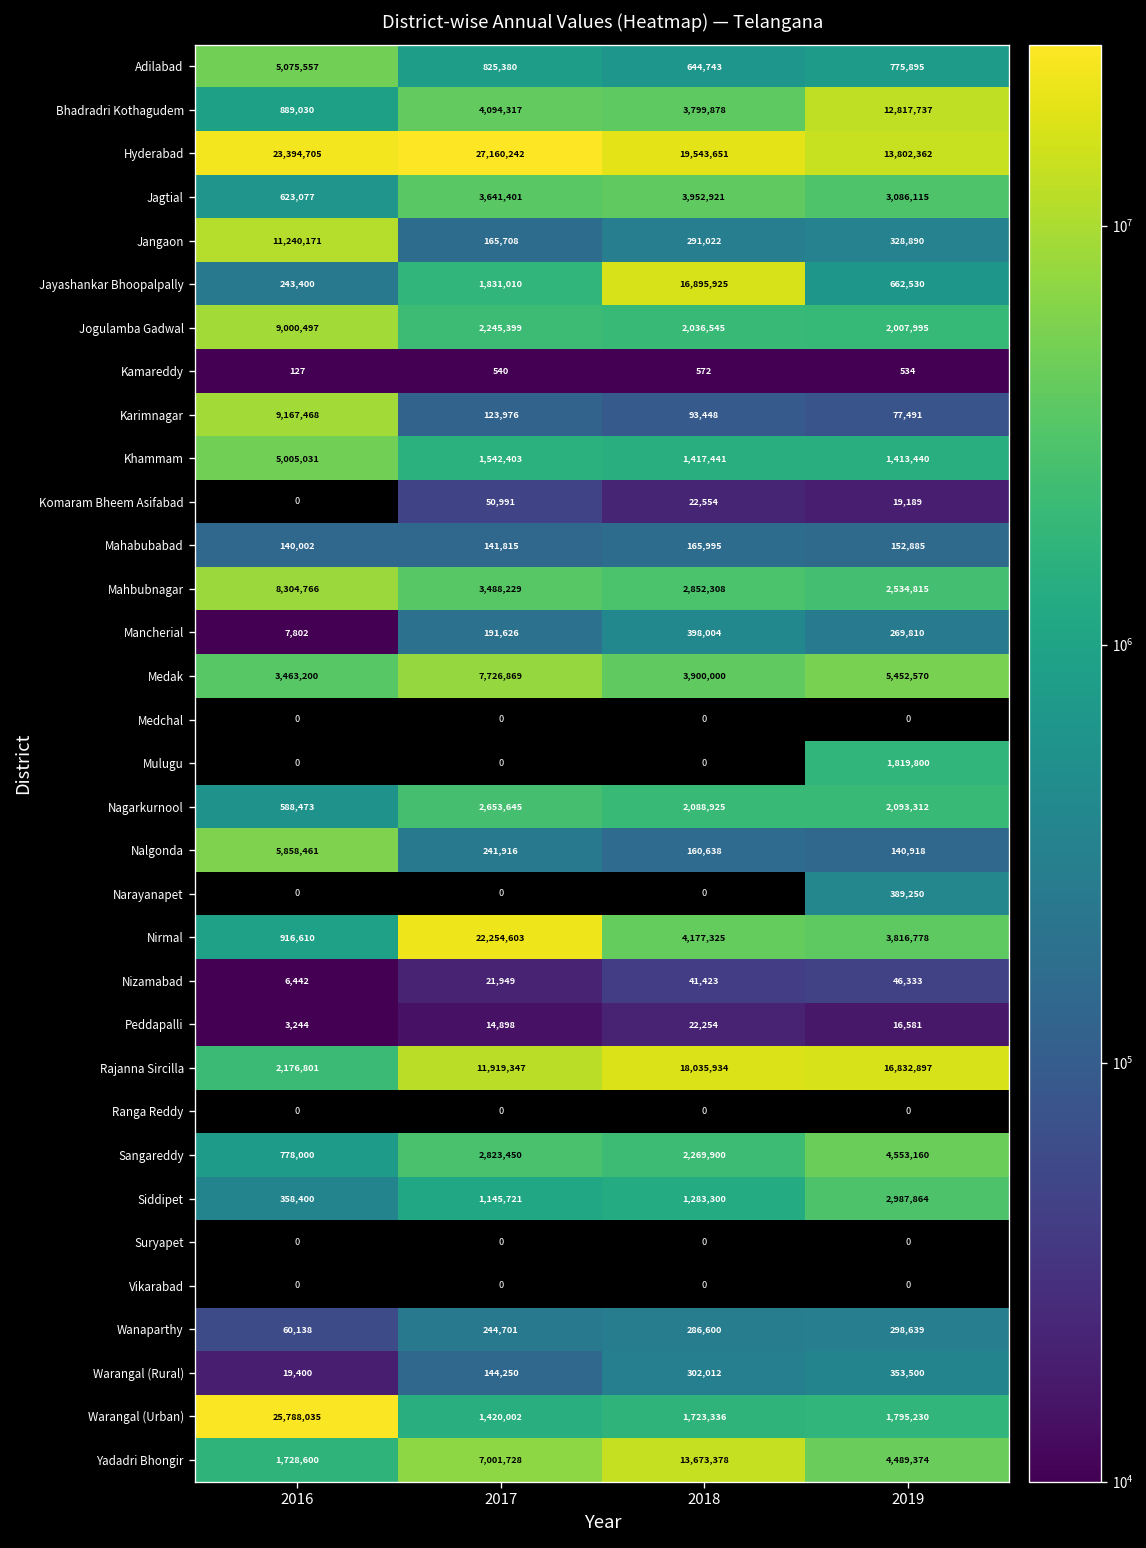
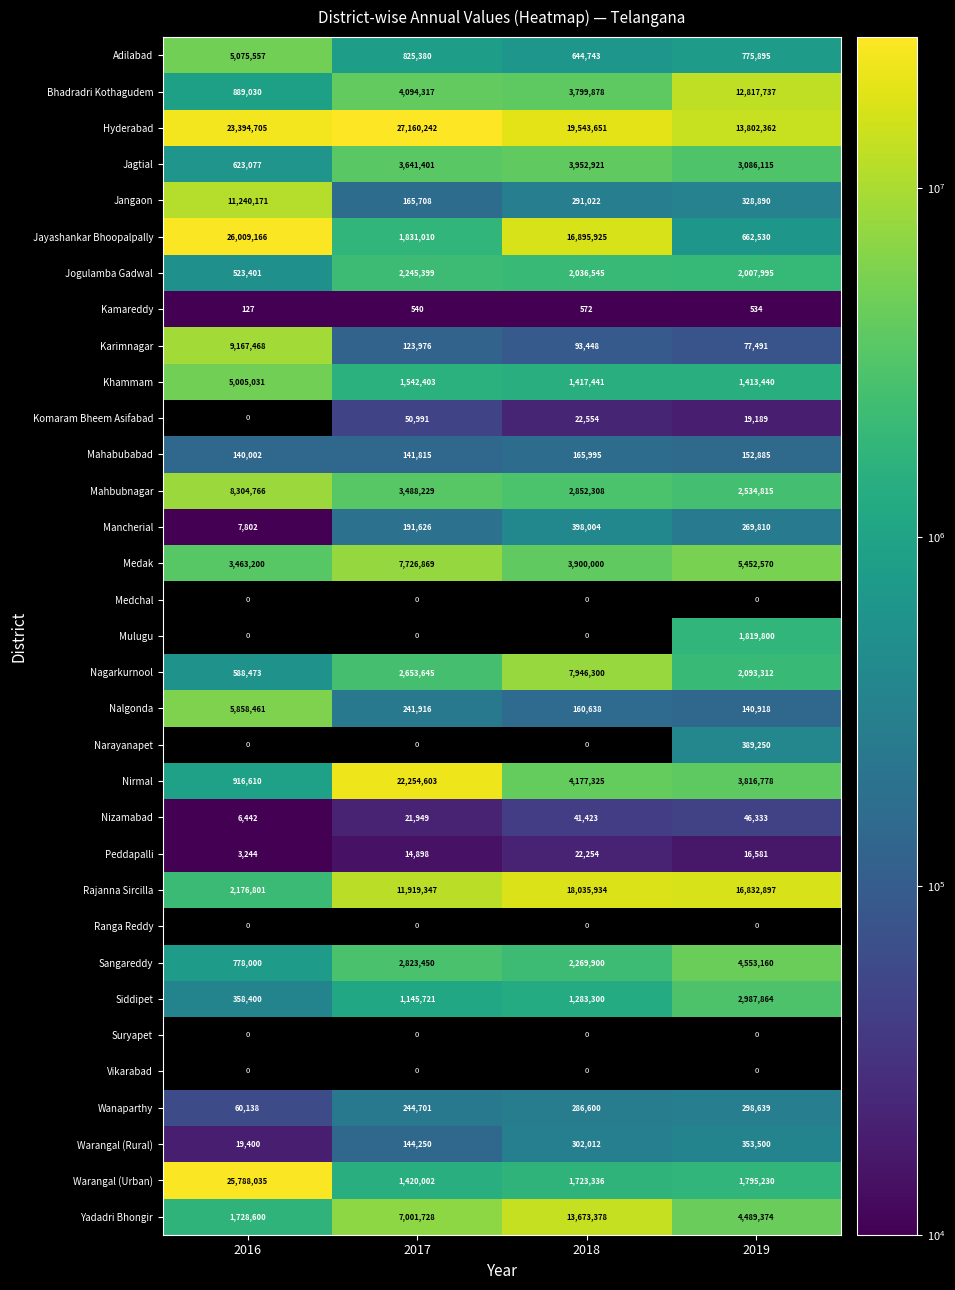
Jayashankar Bhoopalpally, 2016: 243,400 -> 26,009,166
Jogulamba Gadwal, 2016: 9,000,497 -> 523,401
Nagarkurnool, 2018: 2,088,925 -> 7,946,300
